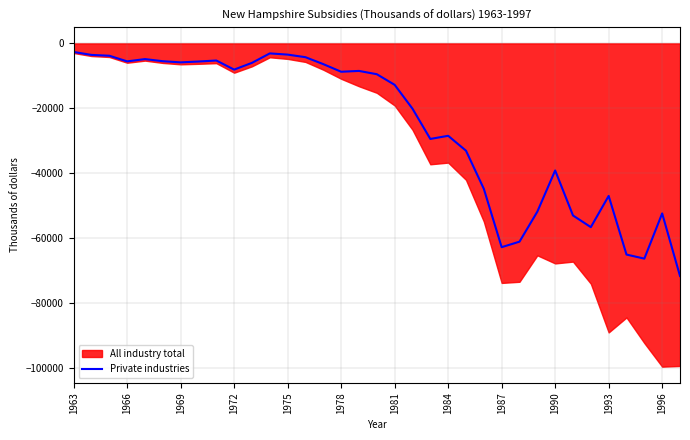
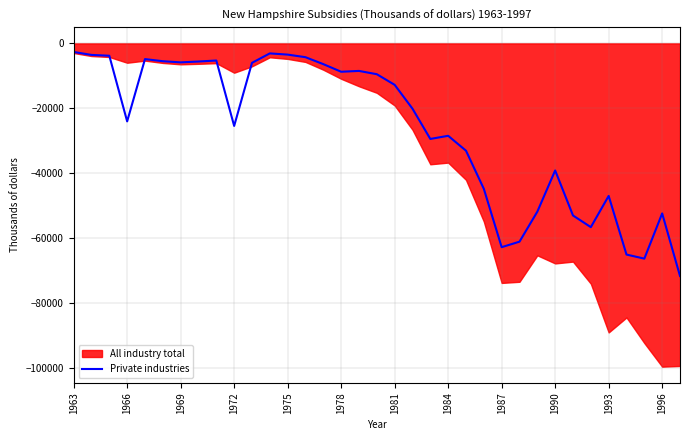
Private industries, 1966: -6000 -> -24000
Private industries, 1972: -8000 -> -25000
